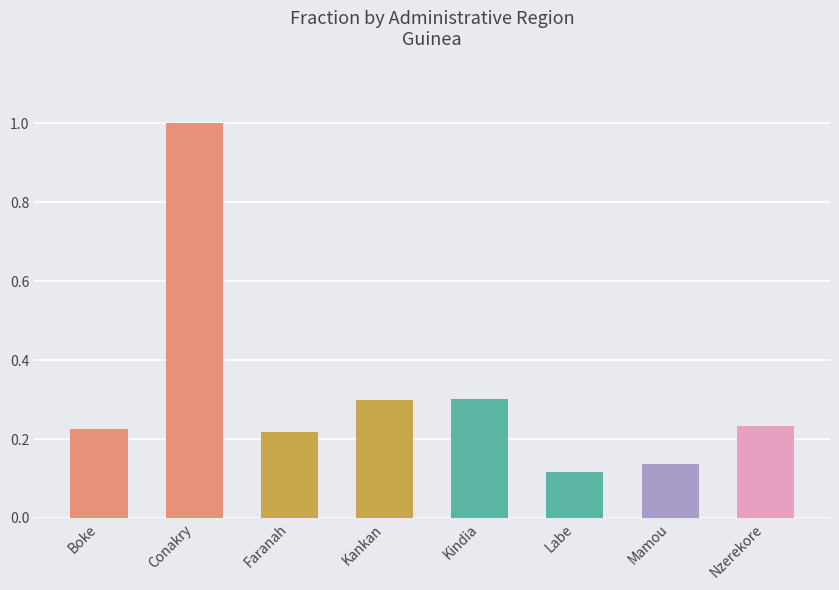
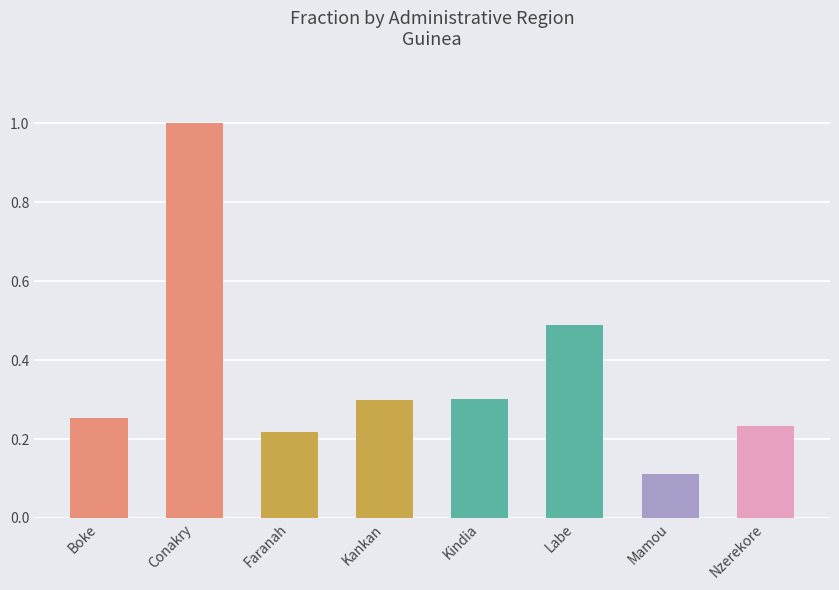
Boke: 0.23 -> 0.25
Labe: 0.12 -> 0.49
Mamou: 0.14 -> 0.11
